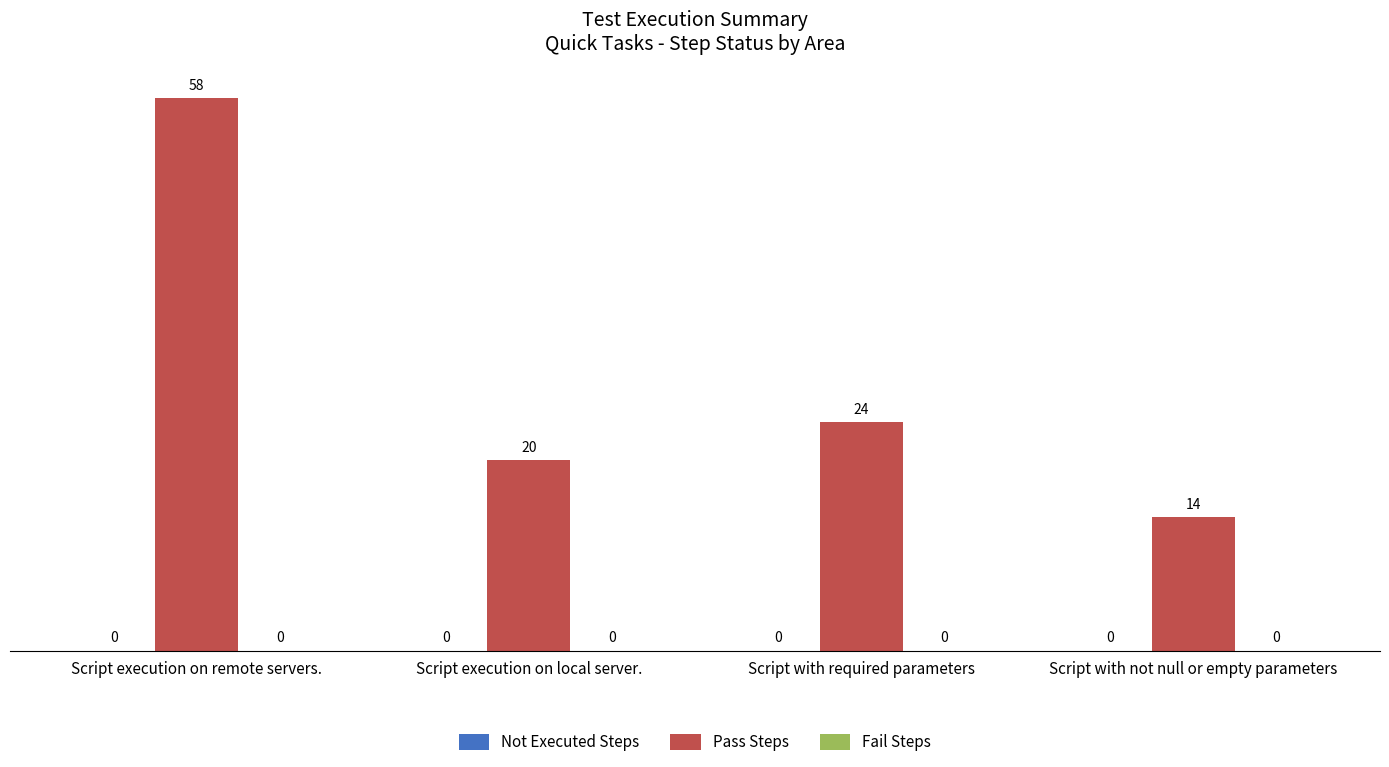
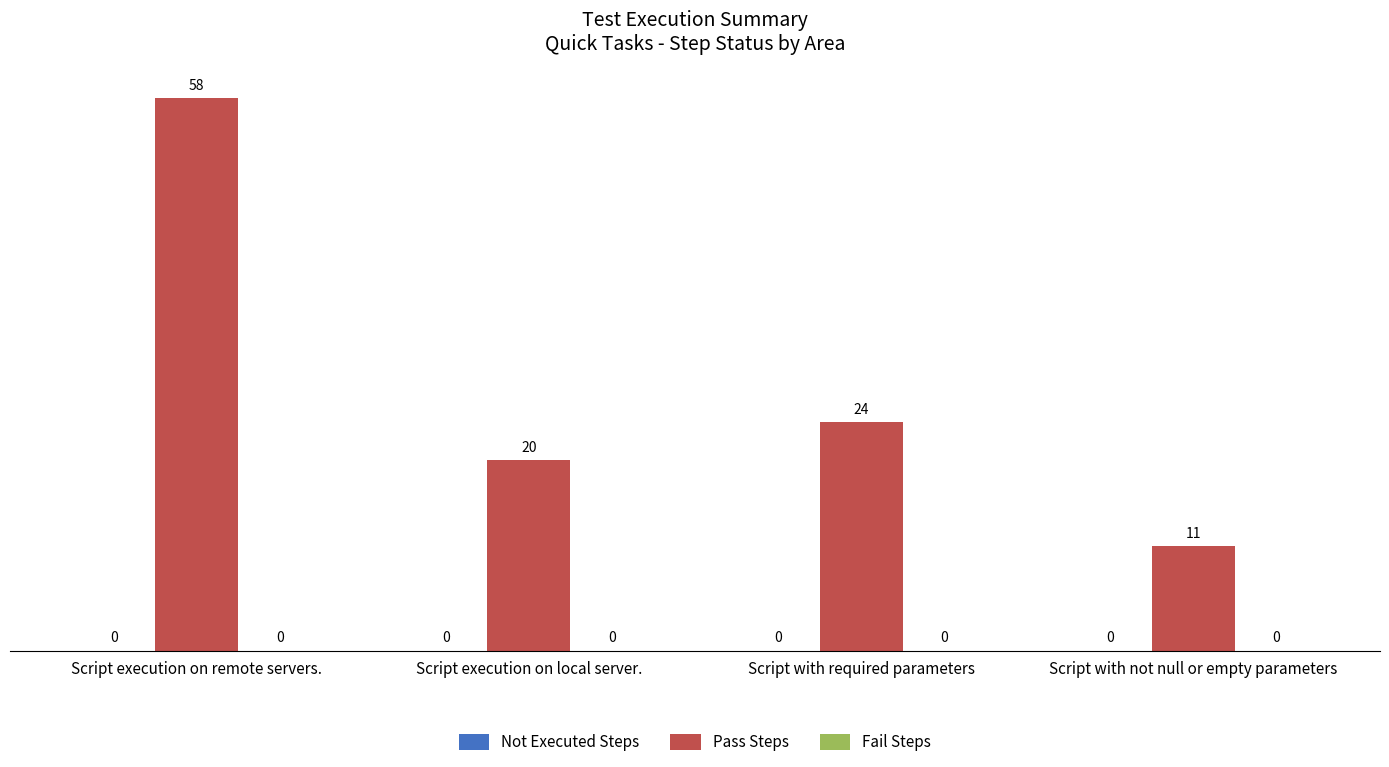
Pass Steps, Script with not null or empty parameters: 14 -> 11
